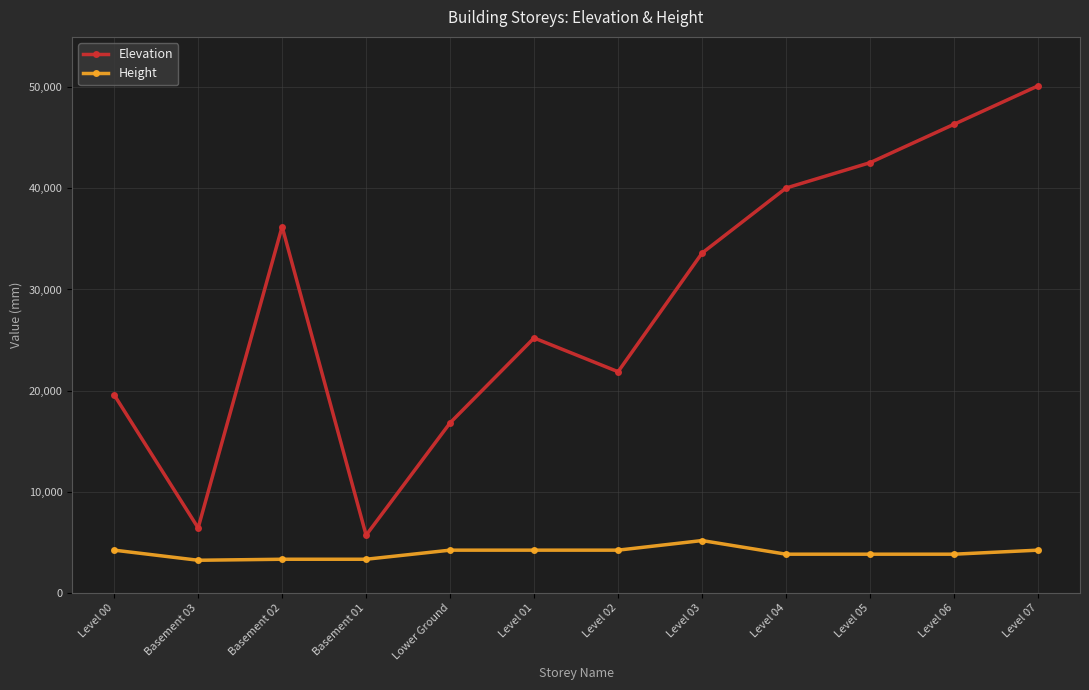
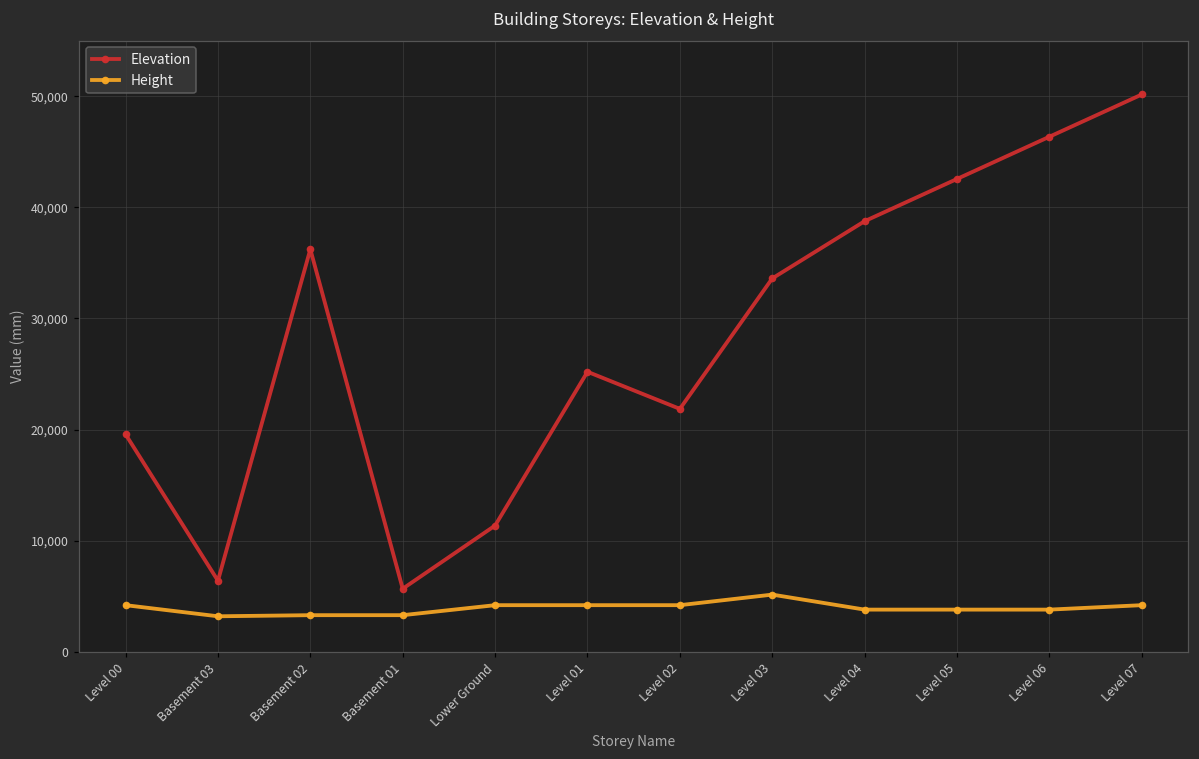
Elevation, Lower Ground: 16,800 -> 11,400
Elevation, Level 04: 40,000 -> 38,800
